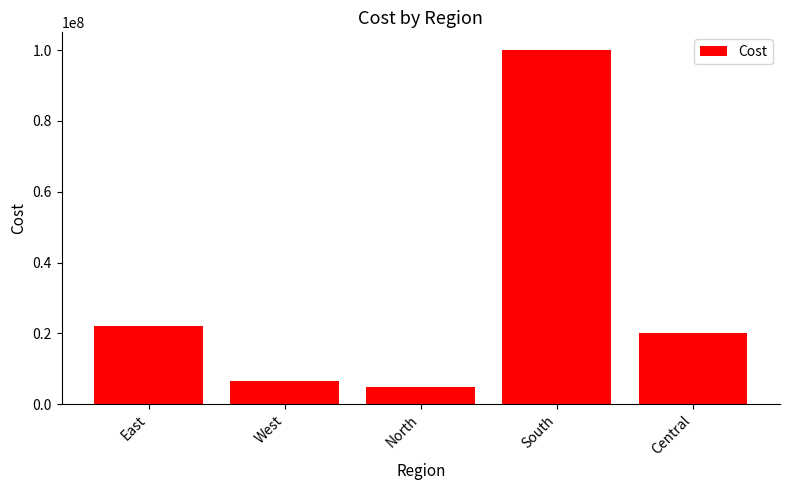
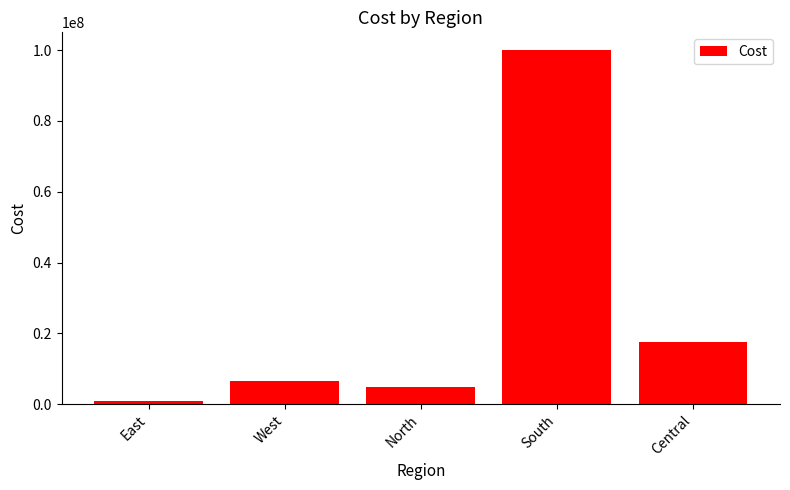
East: 22000000 -> 1000000
Central: 20000000 -> 18000000
